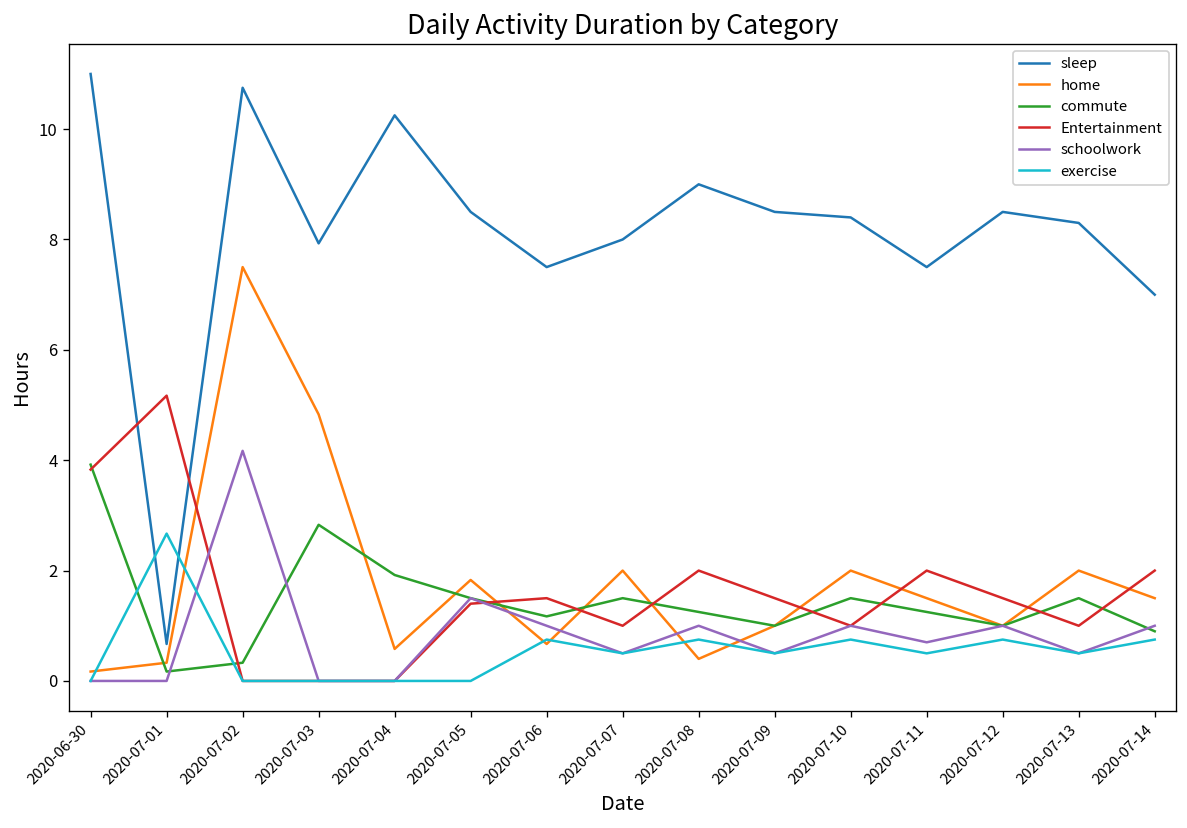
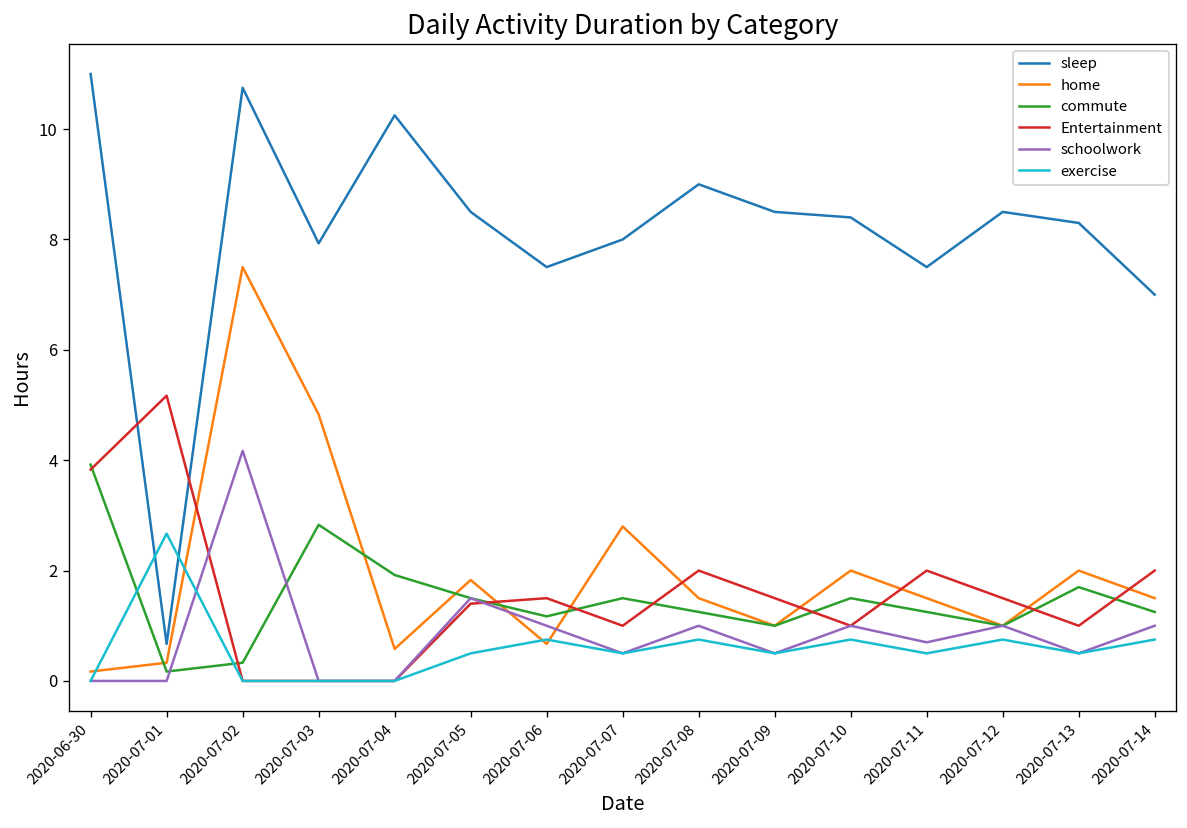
exercise, 2020-07-05: 0.0 -> 0.5
home, 2020-07-07: 2.0 -> 2.8
home, 2020-07-08: 0.4 -> 1.5
commute, 2020-07-13: 1.5 -> 1.7
commute, 2020-07-14: 0.9 -> 1.3
